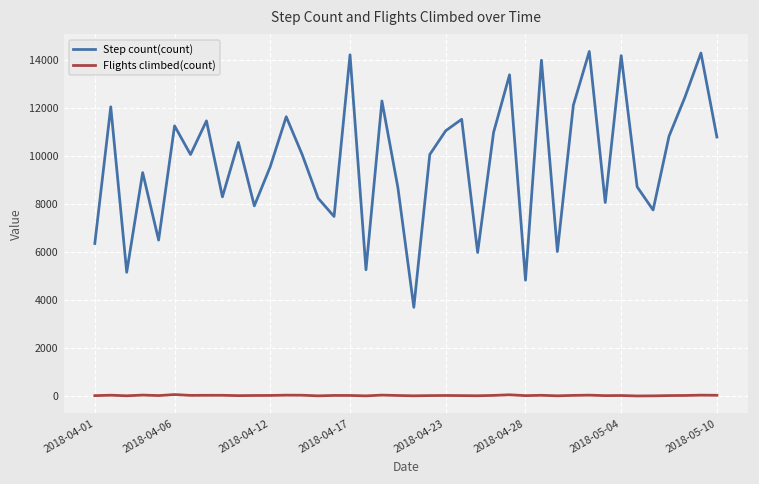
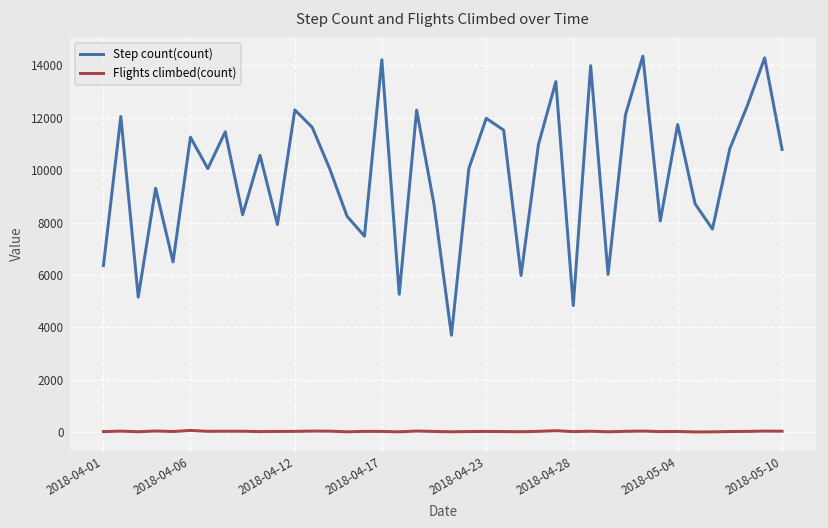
Step count(count), 2018-04-12: 9600 -> 12300
Step count(count), 2018-04-23: 11100 -> 12000
Step count(count), 2018-05-04: 14200 -> 11700
